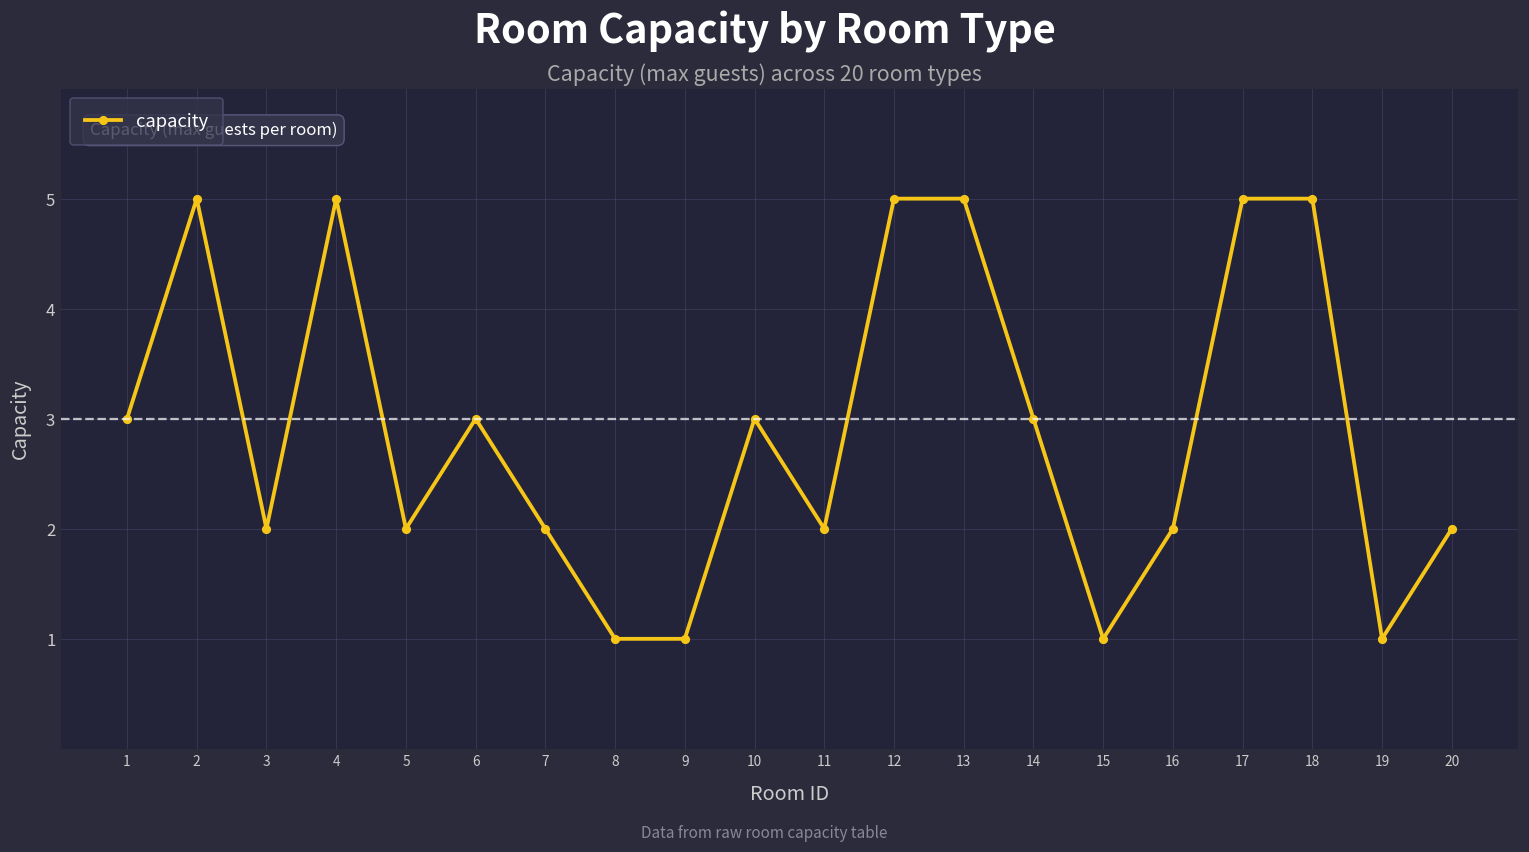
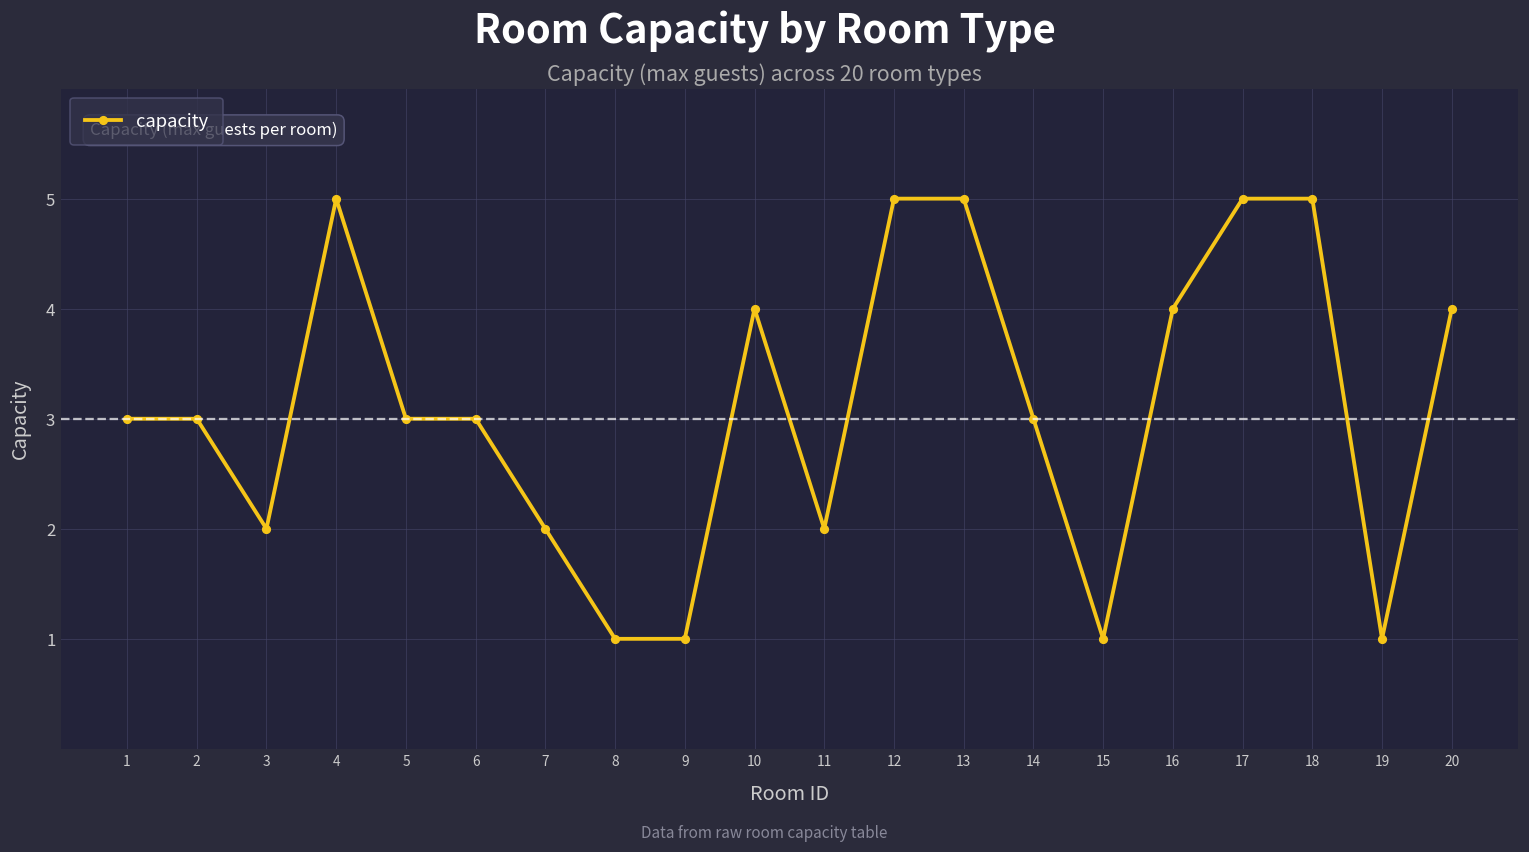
2: 5 -> 3
5: 2 -> 3
10: 3 -> 4
16: 2 -> 4
20: 2 -> 4
